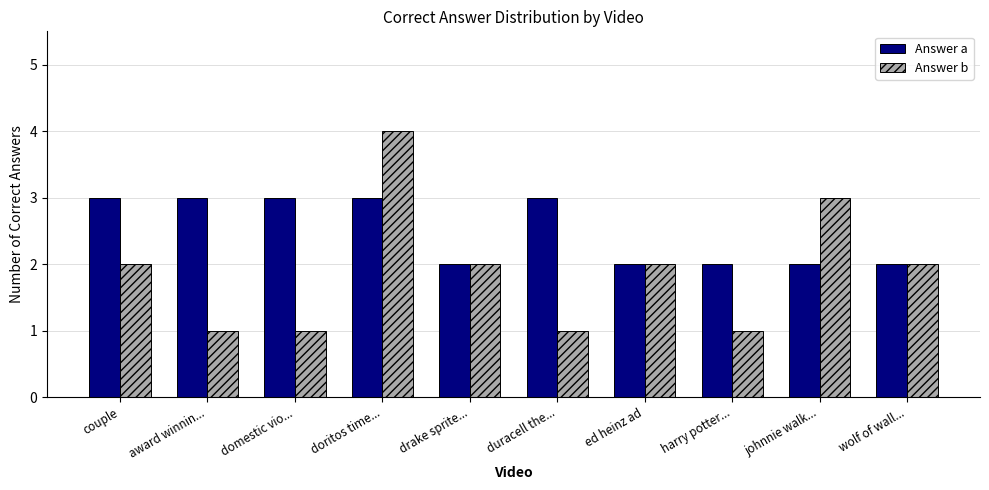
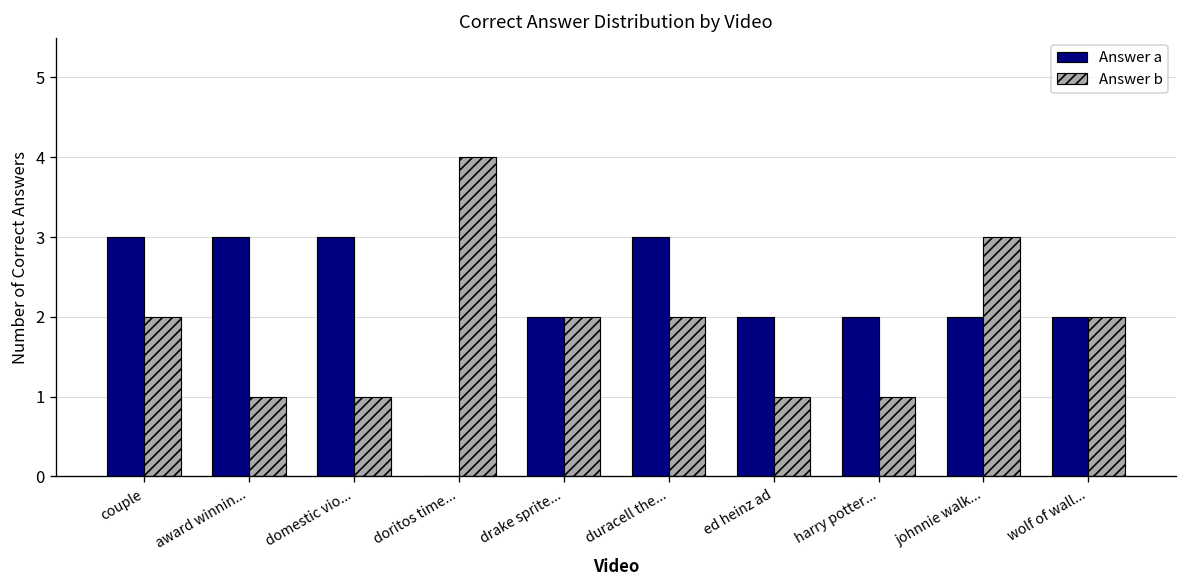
Answer a, doritos time...: 3 -> 0
Answer b, duracell the...: 1 -> 2
Answer b, ed heinz ad: 2 -> 1
